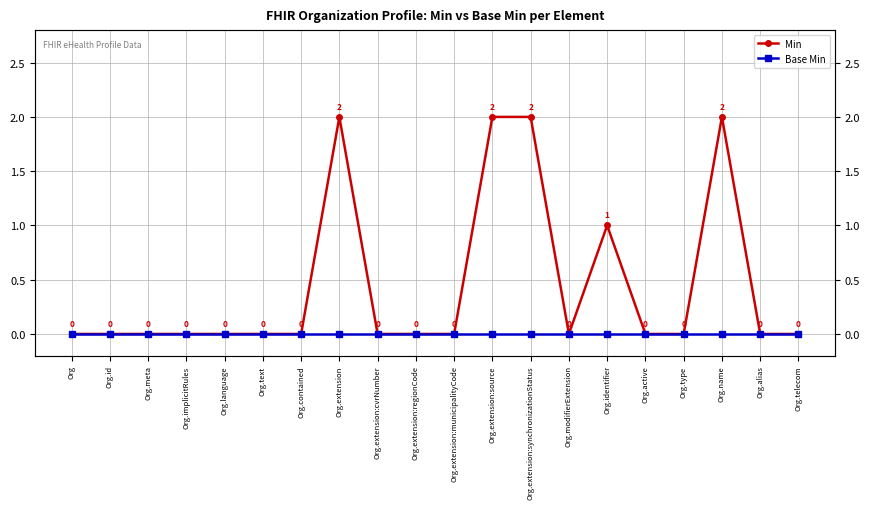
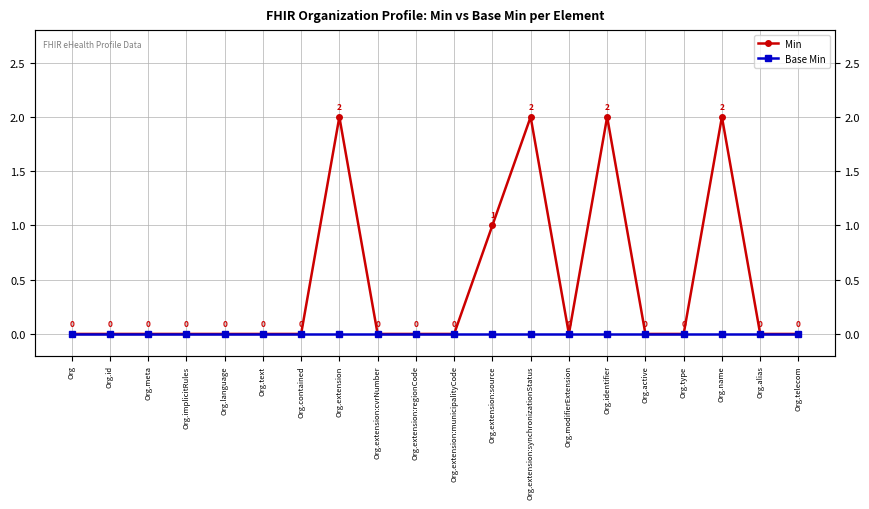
Min, Org.extension:source: 2 -> 1
Min, Org.identifier: 1 -> 2
